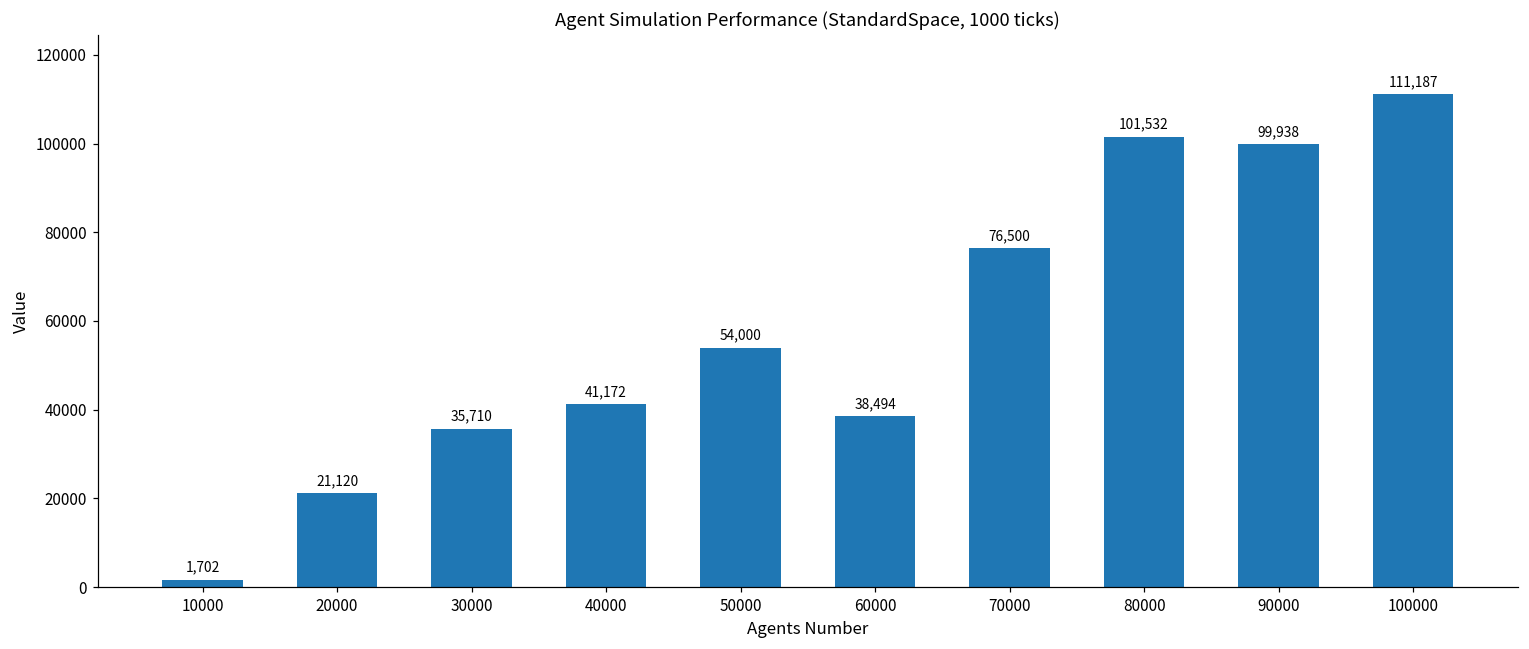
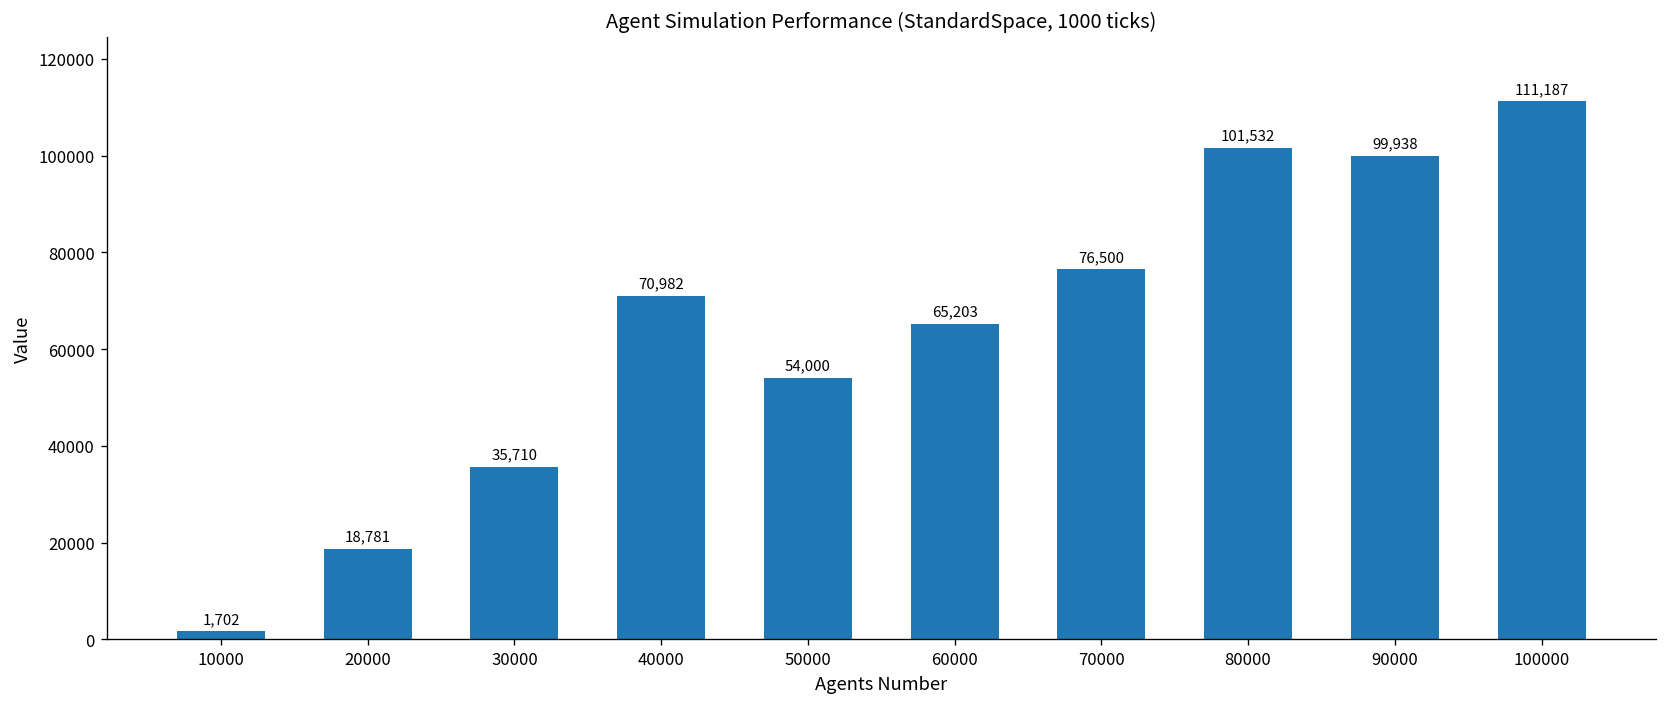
20000: 21,120 -> 18,781
40000: 41,172 -> 70,982
60000: 38,494 -> 65,203
